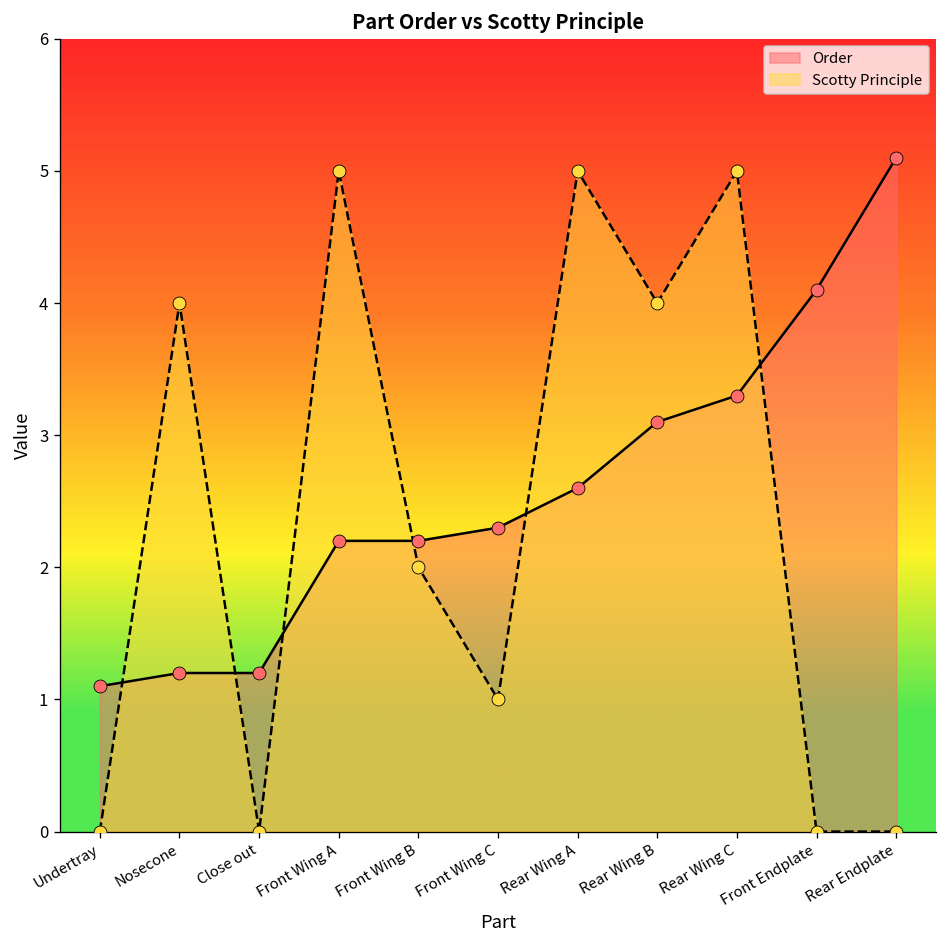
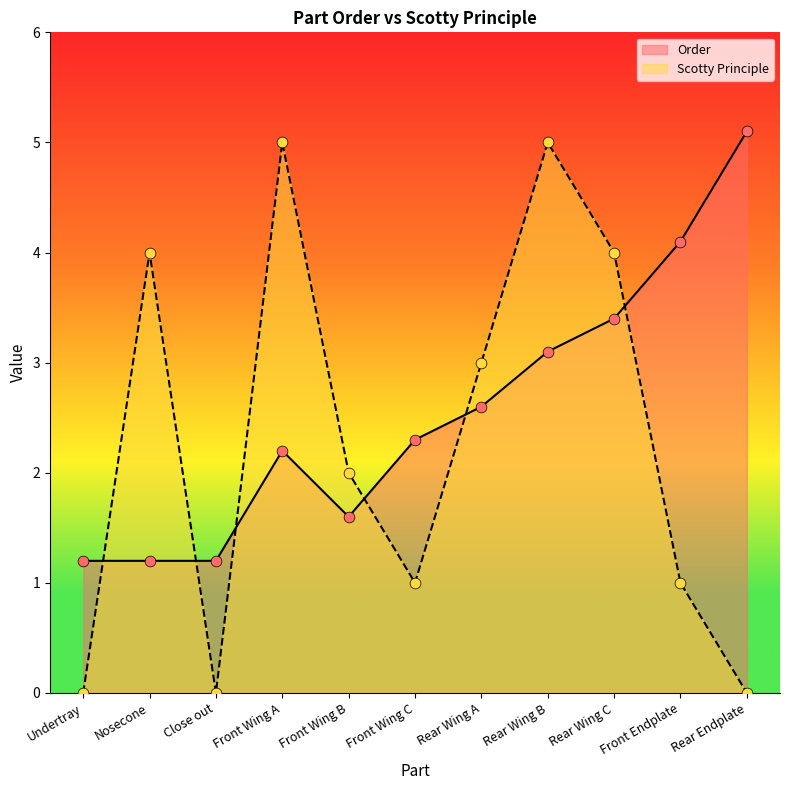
Order, Undertray: 1.1 -> 1.2
Order, Front Wing B: 2.2 -> 1.6
Scotty Principle, Rear Wing A: 5 -> 3
Scotty Principle, Rear Wing B: 4 -> 5
Order, Rear Wing C: 3.3 -> 3.4
Scotty Principle, Rear Wing C: 5 -> 4
Scotty Principle, Front Endplate: 0 -> 1
